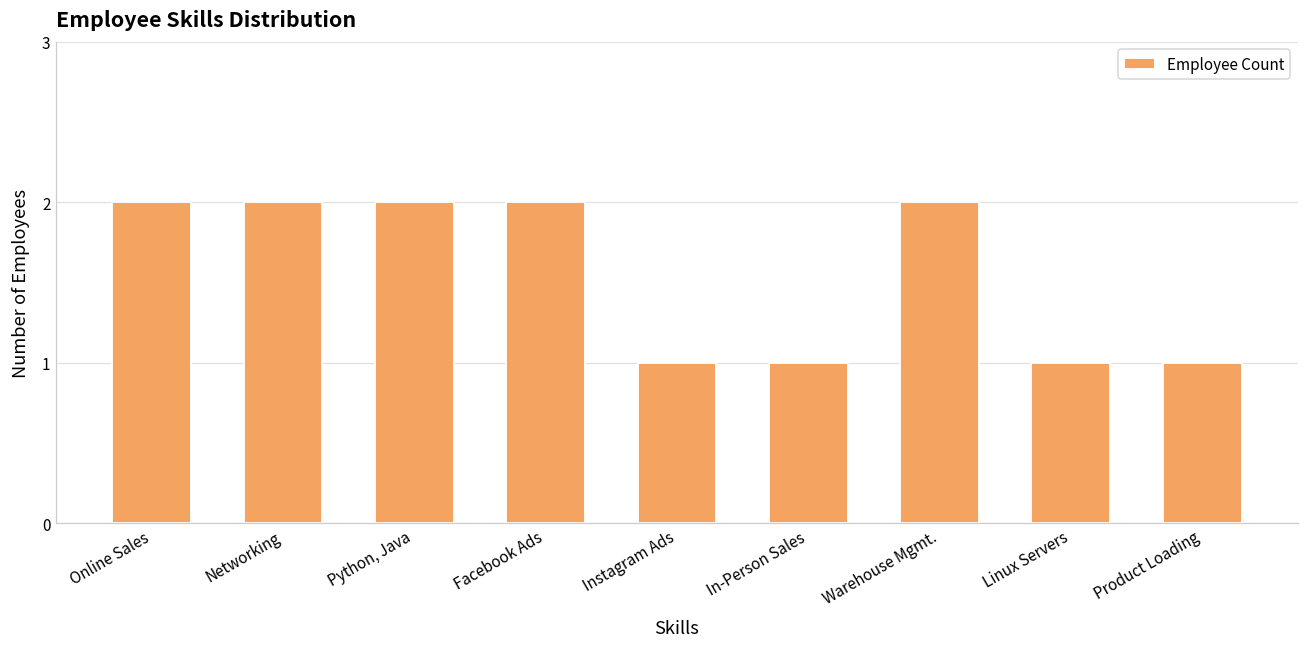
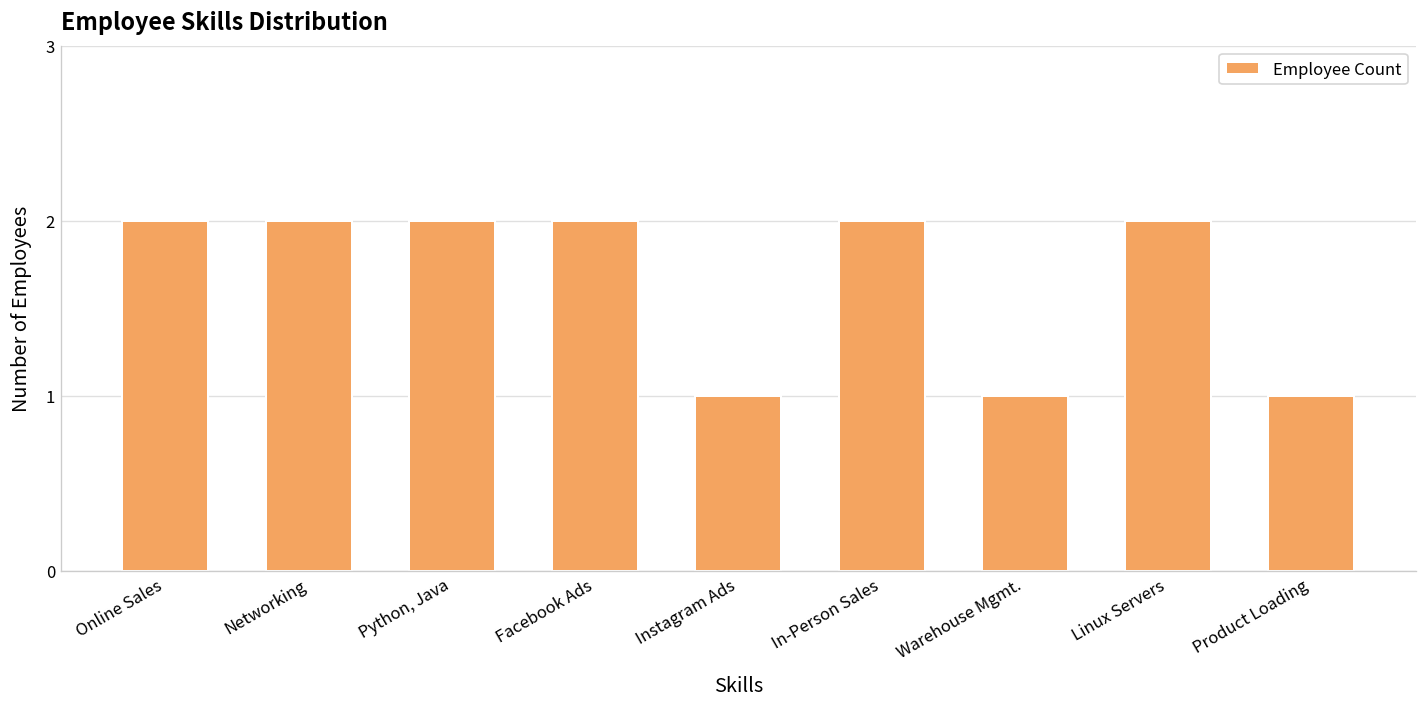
In-Person Sales: 1 -> 2
Warehouse Mgmt.: 2 -> 1
Linux Servers: 1 -> 2
